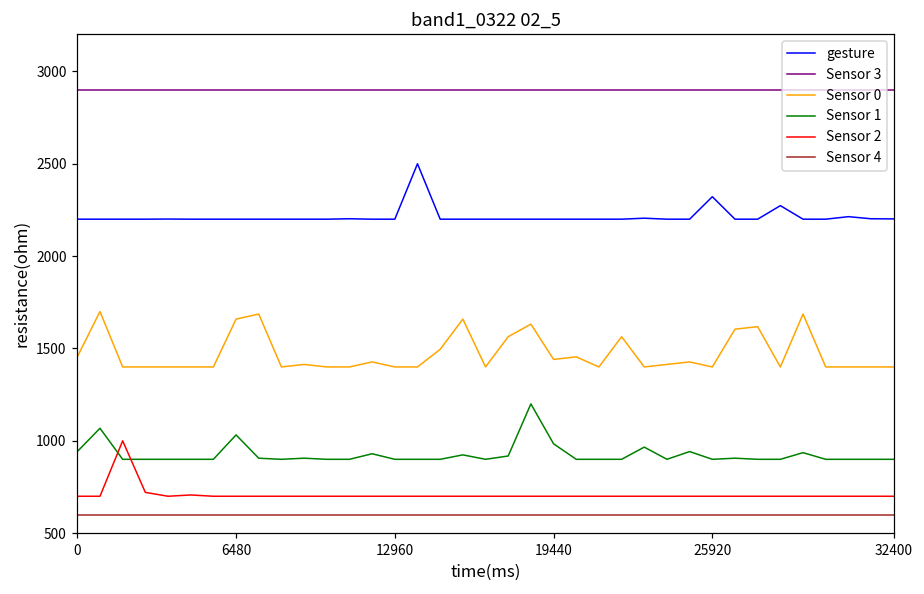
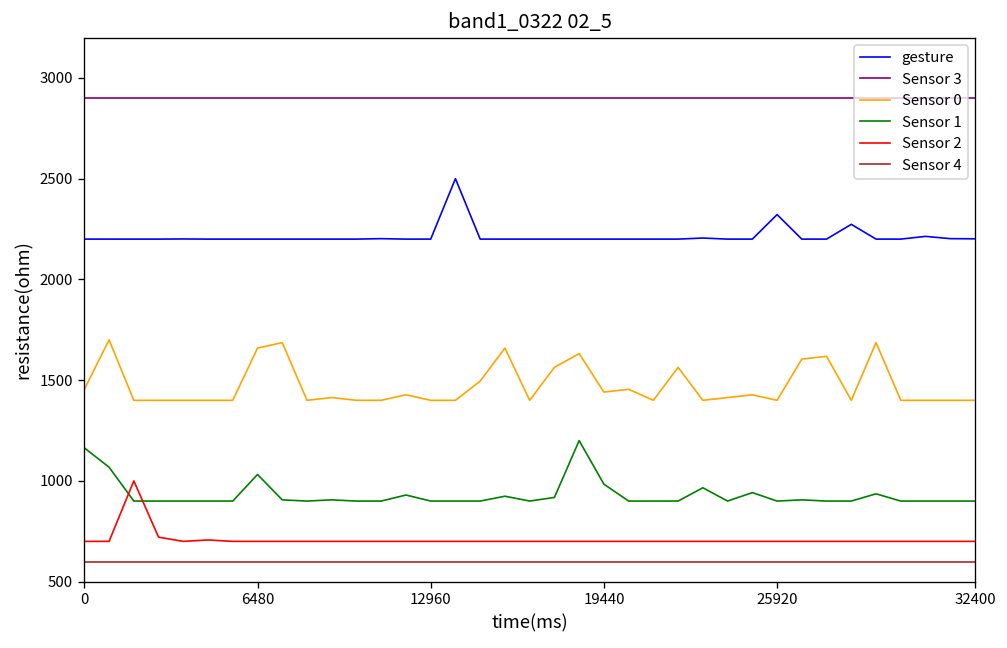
Sensor 1, 0: 940 -> 1160
